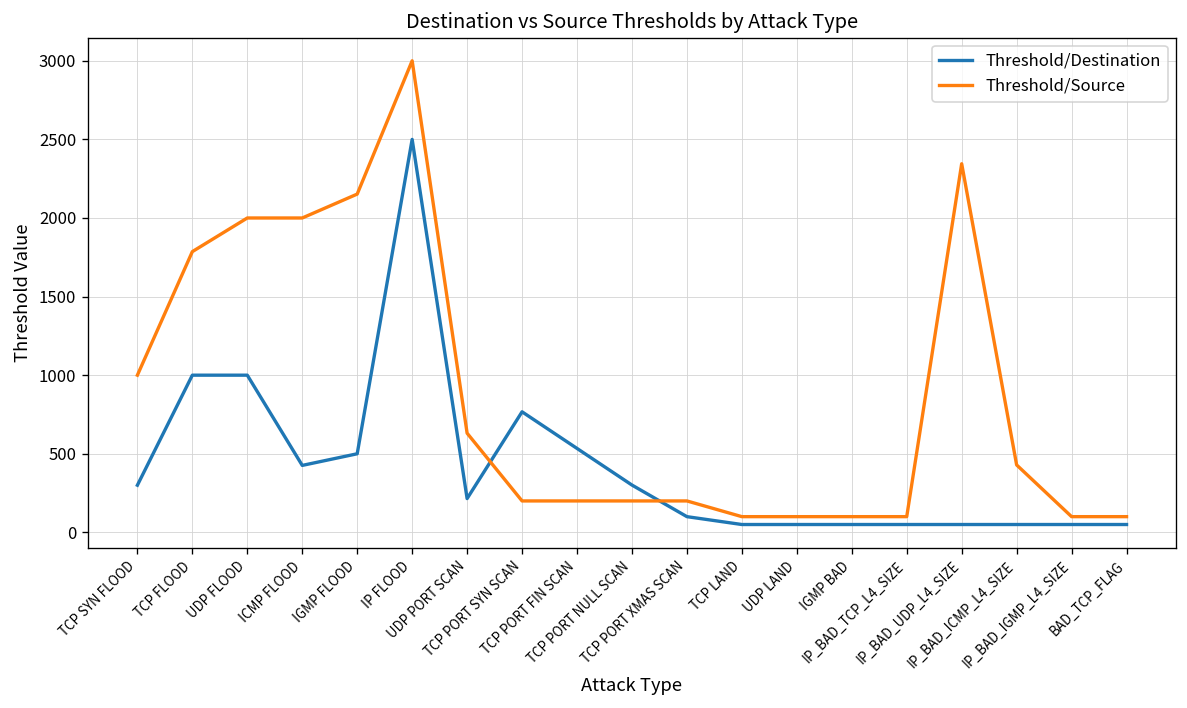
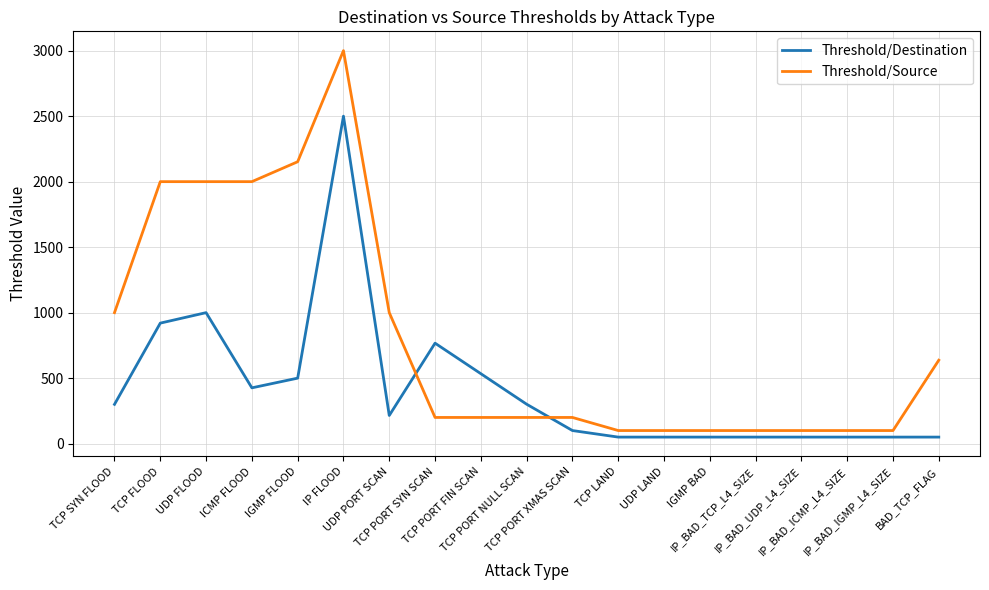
Threshold/Destination, TCP FLOOD: 1000 -> 920
Threshold/Source, TCP FLOOD: 1790 -> 2000
Threshold/Source, UDP PORT SCAN: 630 -> 1000
Threshold/Source, IP_BAD_UDP_L4_SIZE: 2350 -> 100
Threshold/Source, IP_BAD_ICMP_L4_SIZE: 430 -> 100
Threshold/Source, BAD_TCP_FLAG: 100 -> 640
